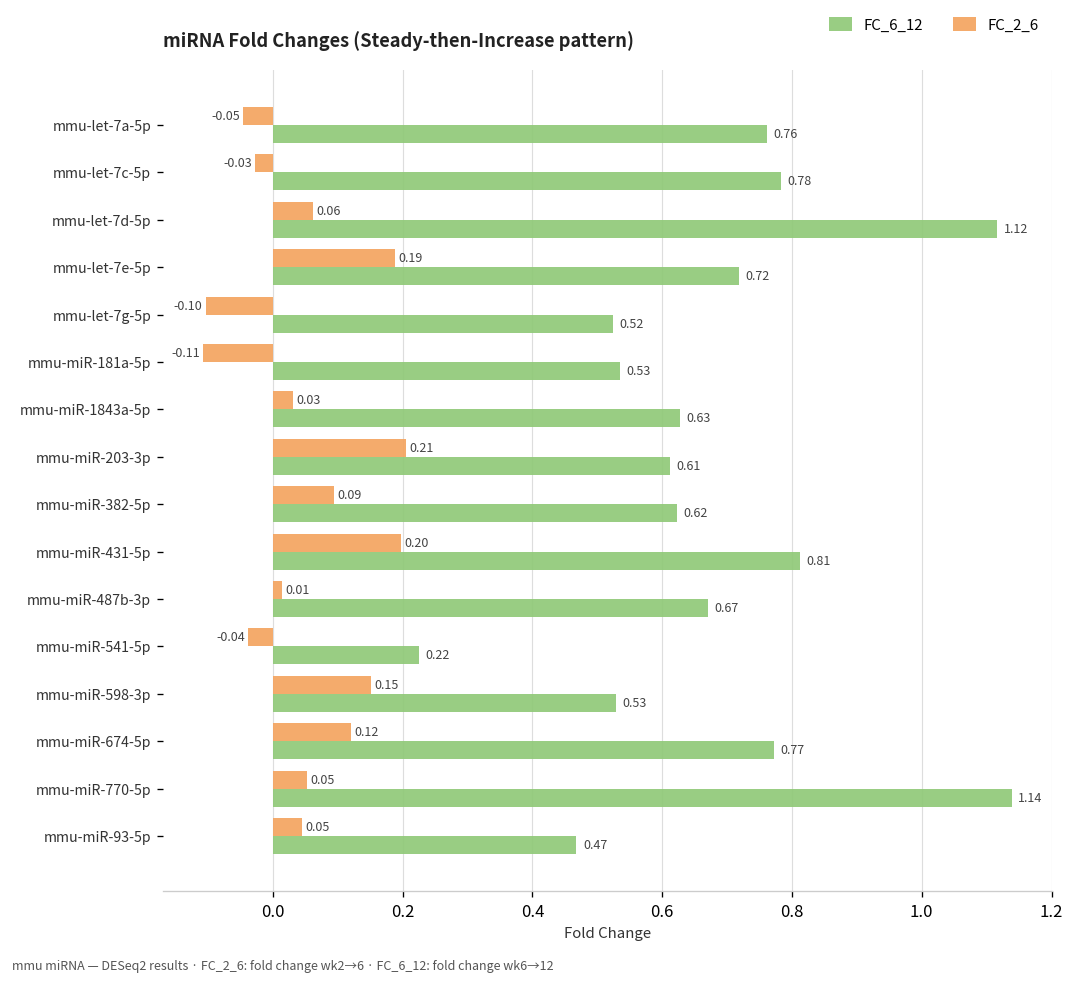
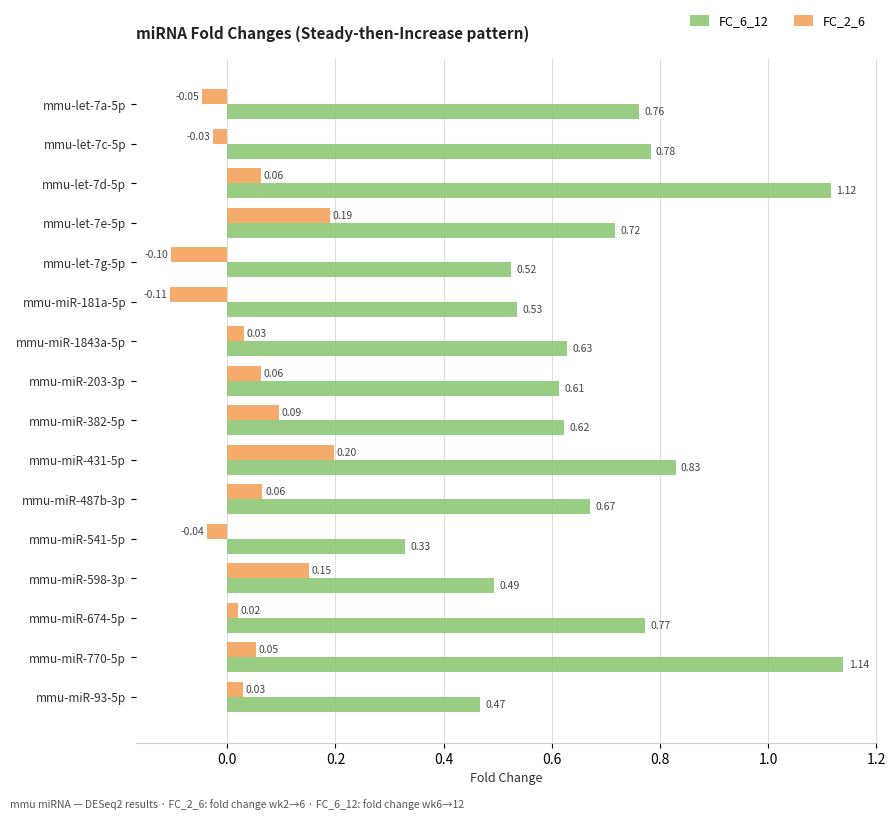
FC_2_6, mmu-miR-203-3p: 0.21 -> 0.06
FC_6_12, mmu-miR-431-5p: 0.81 -> 0.83
FC_2_6, mmu-miR-487b-3p: 0.01 -> 0.06
FC_6_12, mmu-miR-541-5p: 0.22 -> 0.33
FC_6_12, mmu-miR-598-3p: 0.53 -> 0.49
FC_2_6, mmu-miR-674-5p: 0.12 -> 0.02
FC_2_6, mmu-miR-93-5p: 0.05 -> 0.03
